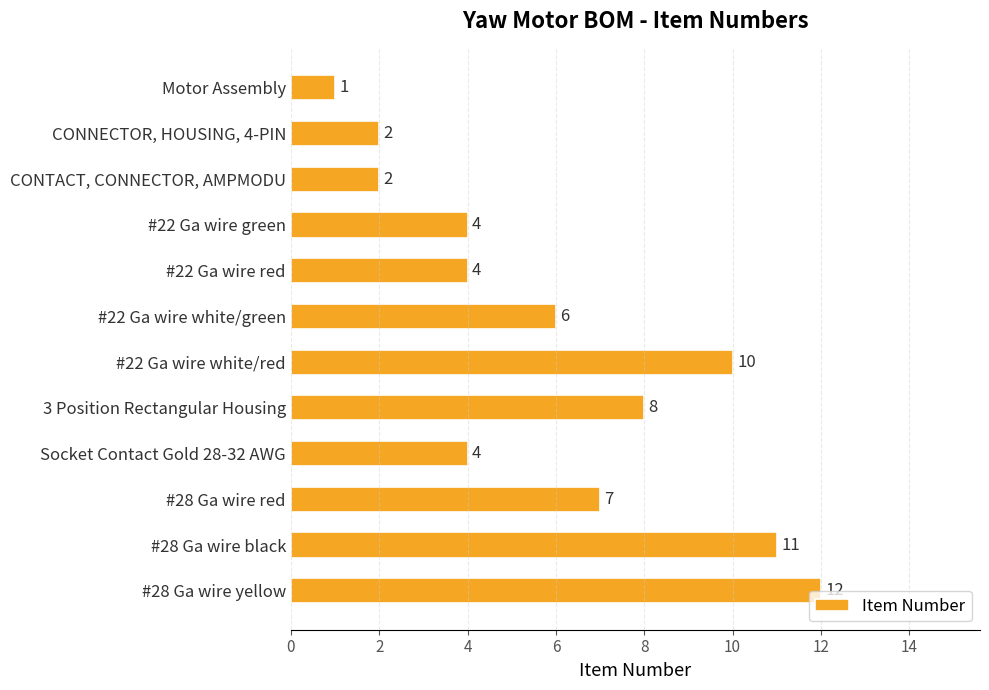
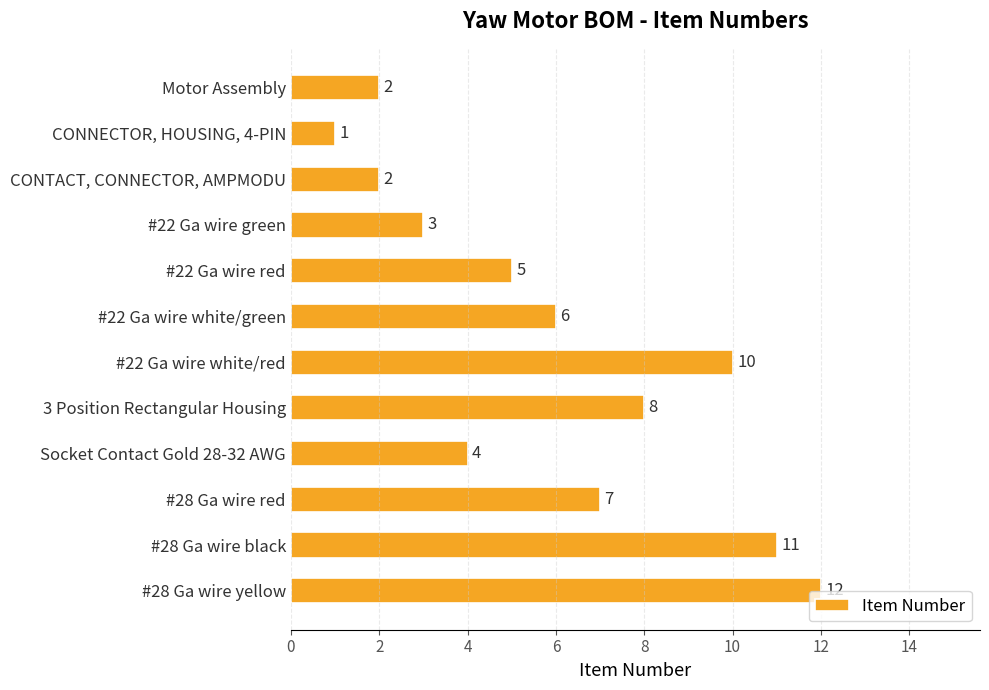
Motor Assembly: 1 -> 2
CONNECTOR, HOUSING, 4-PIN: 2 -> 1
#22 Ga wire green: 4 -> 3
#22 Ga wire red: 4 -> 5
